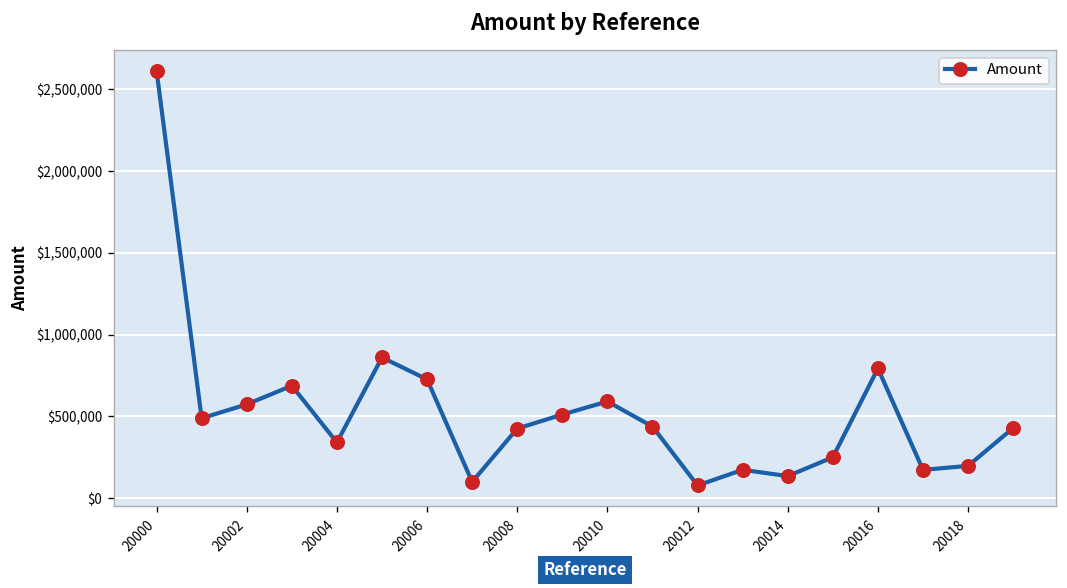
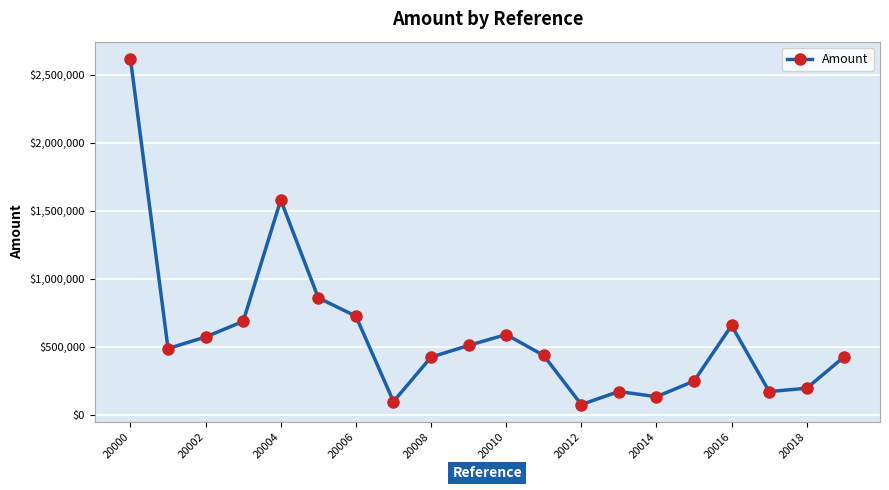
20004: $340,000 -> $1,580,000
20016: $790,000 -> $660,000
